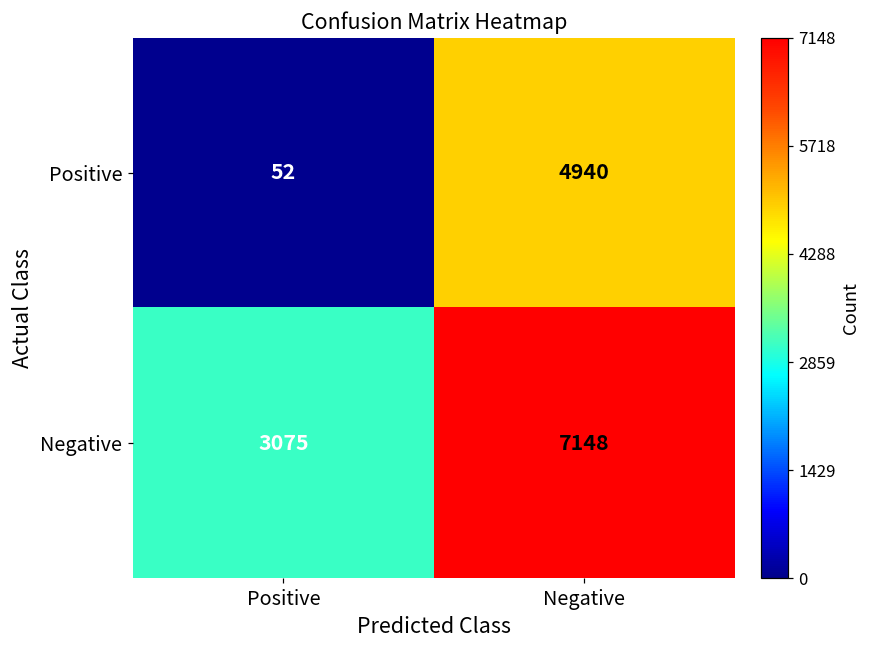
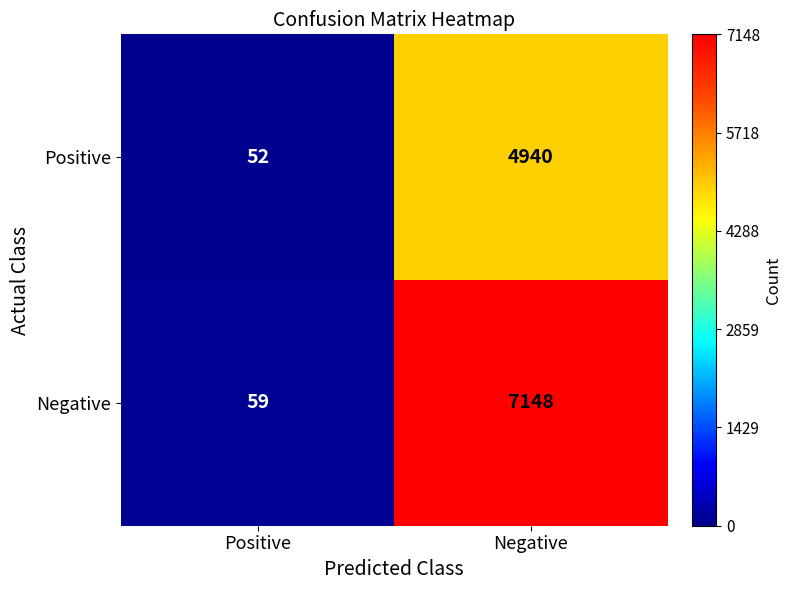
Negative, Positive: 3075 -> 59
